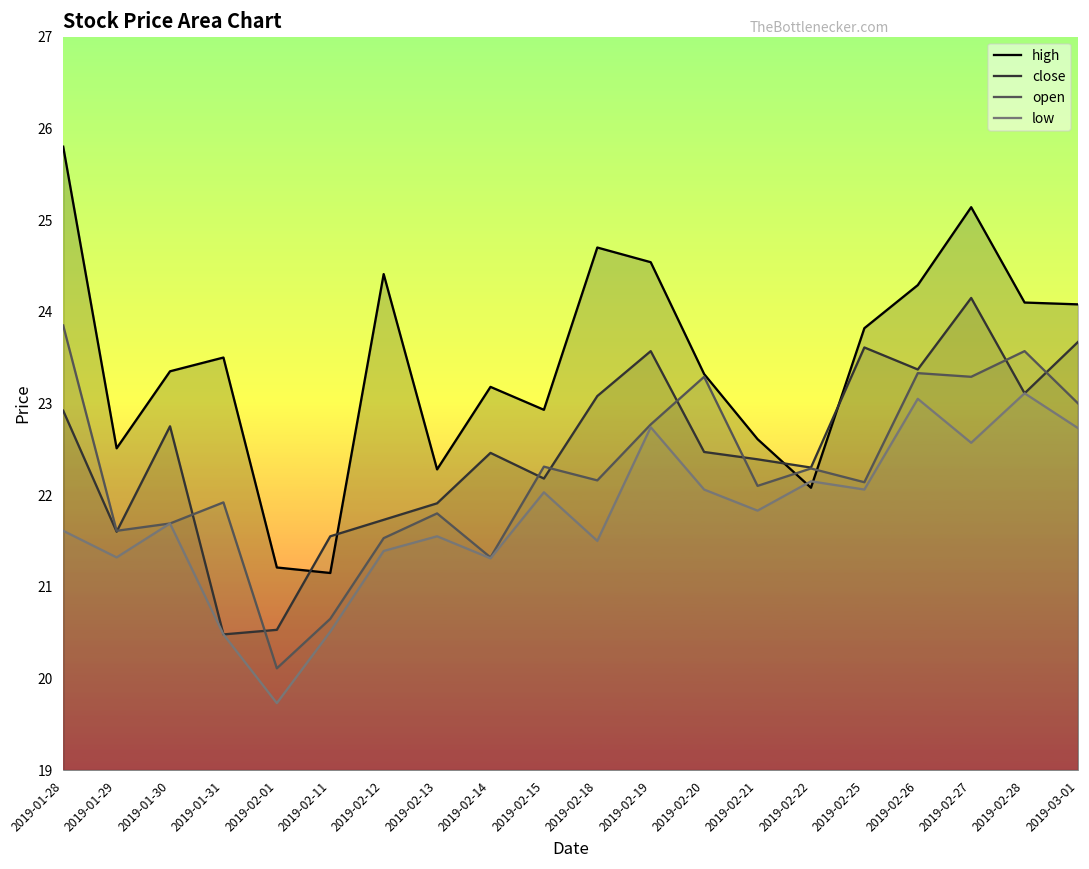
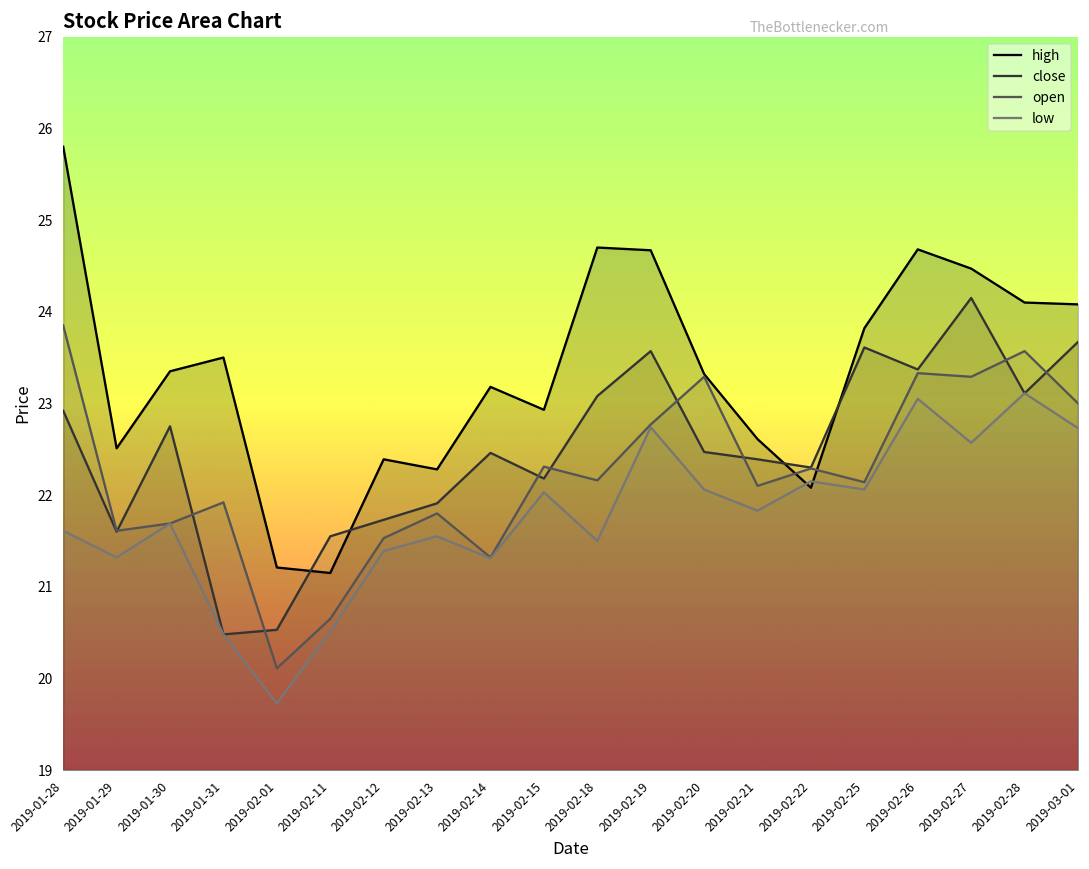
high, 2019-02-12: 24.4 -> 22.4
high, 2019-02-19: 24.5 -> 24.7
high, 2019-02-26: 24.3 -> 24.7
high, 2019-02-27: 25.1 -> 24.5
